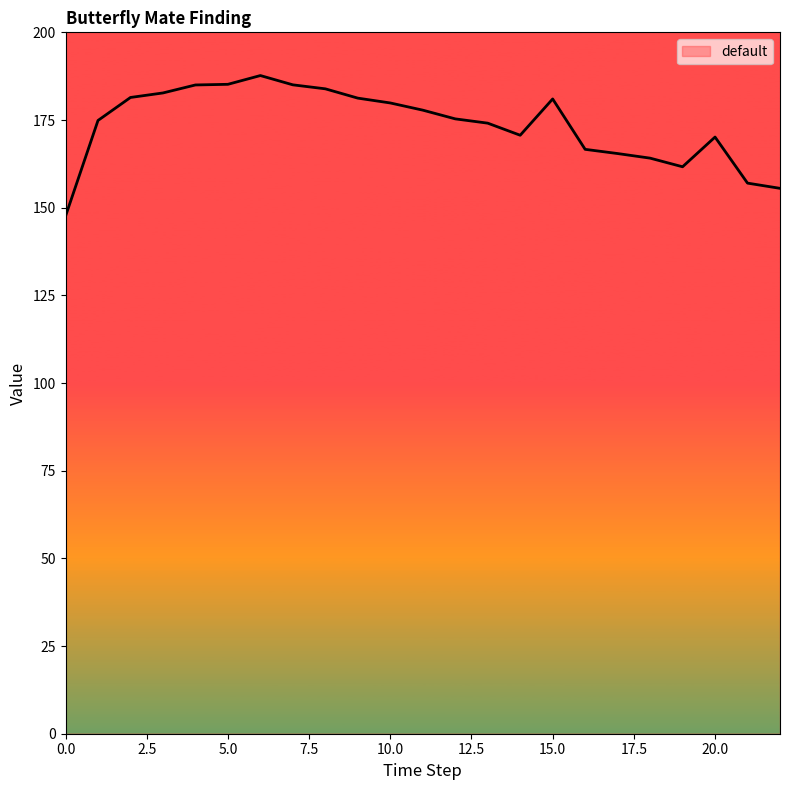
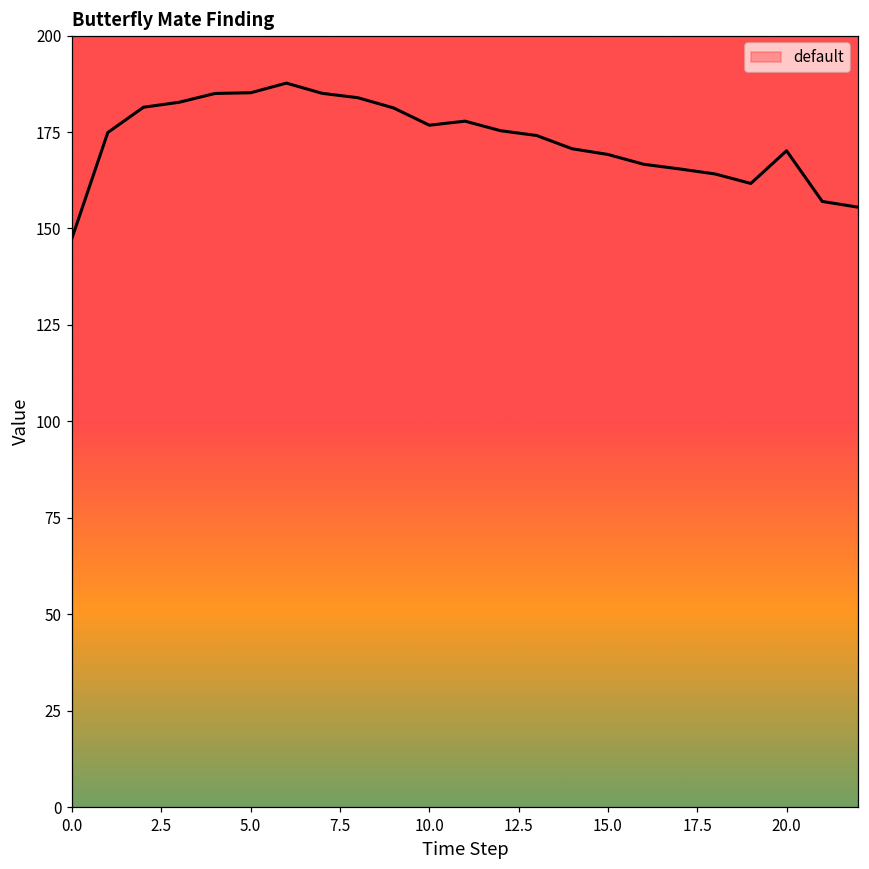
10.0: 180 -> 177
15.0: 181 -> 169
